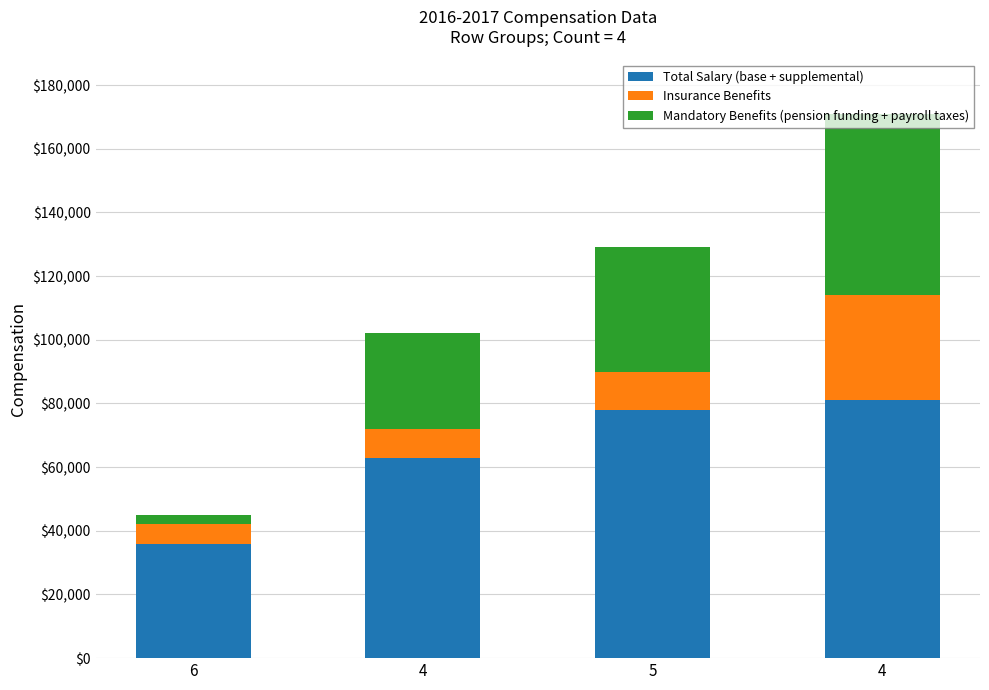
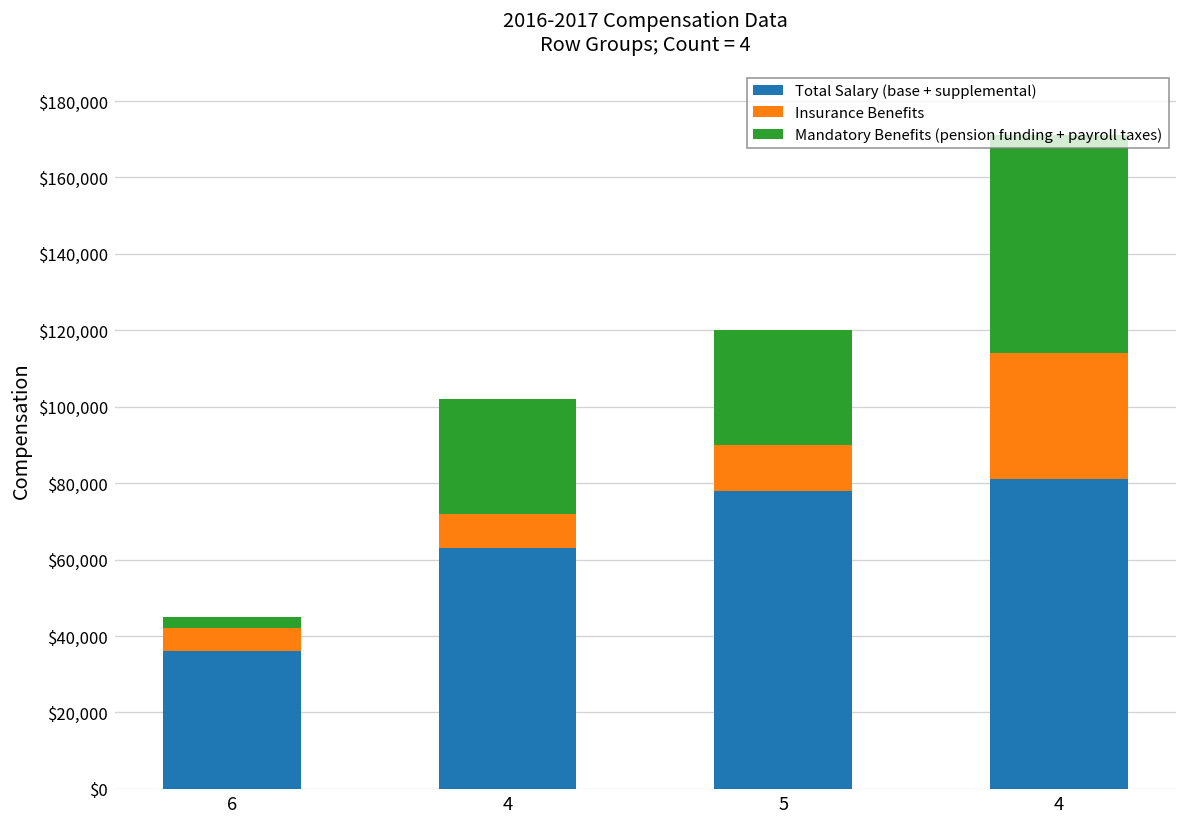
Mandatory Benefits (pension funding + payroll taxes), 5: $39,000 -> $30,000
